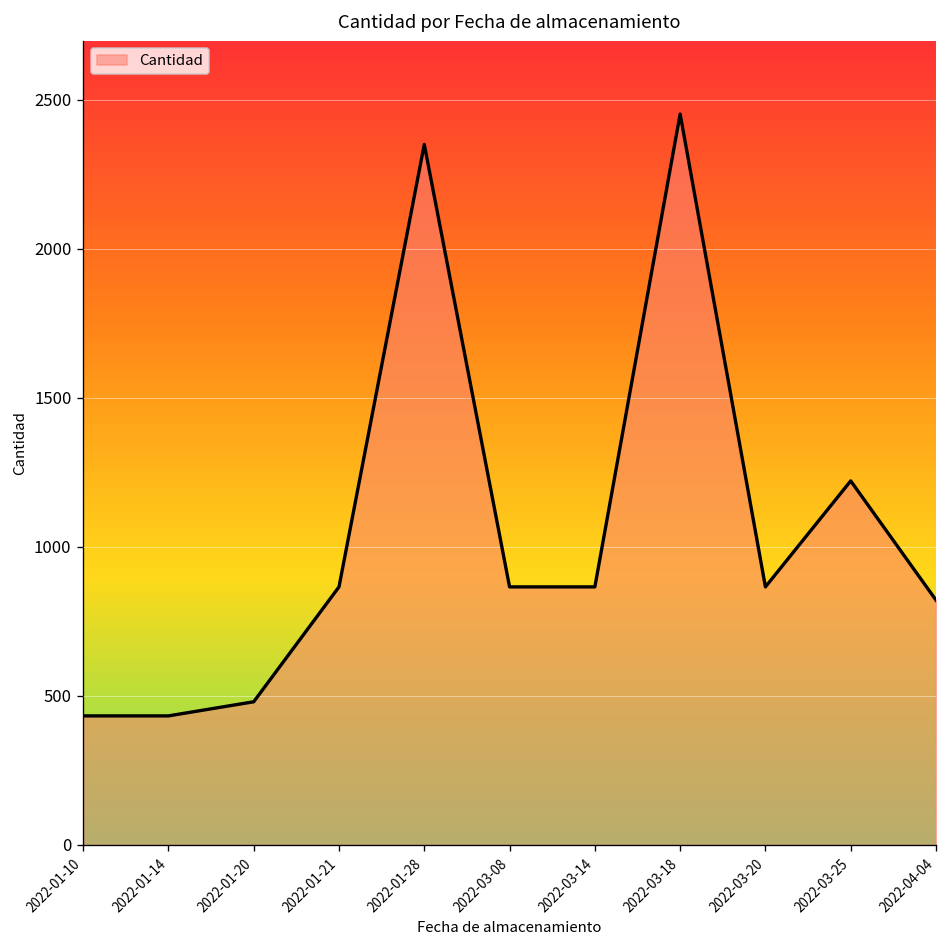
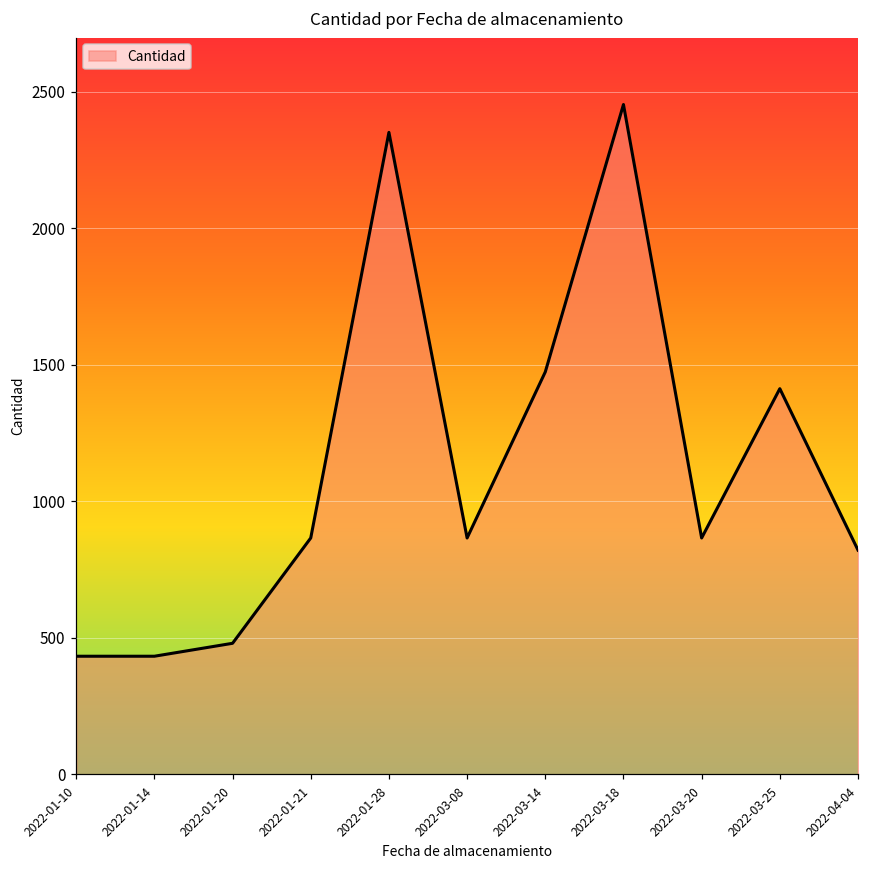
2022-03-14: 870 -> 1470
2022-03-25: 1220 -> 1410
